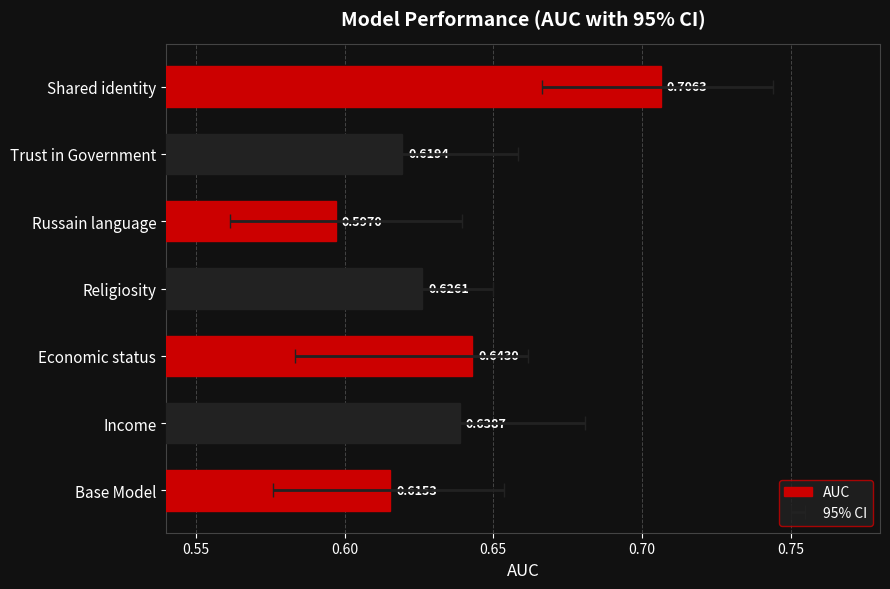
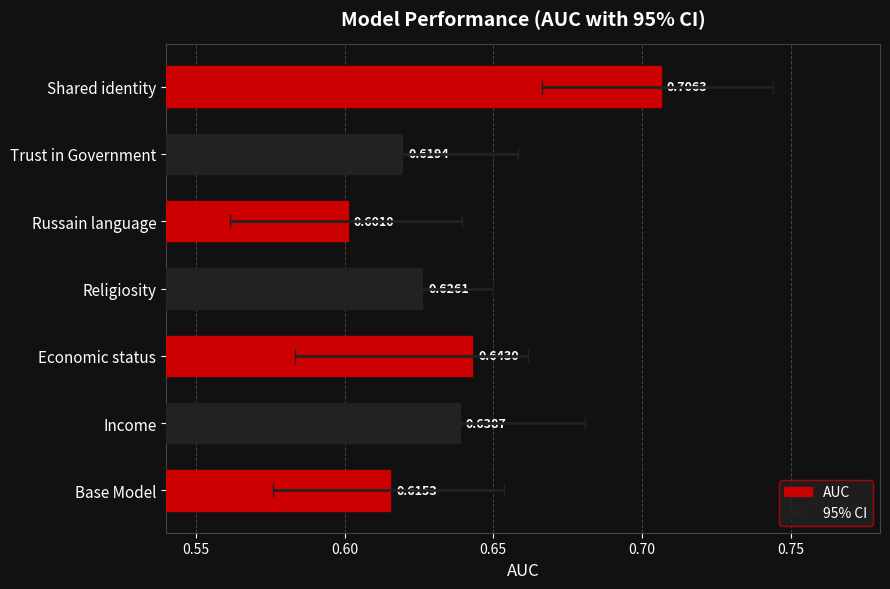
AUC, Russain language: 0.5970 -> 0.6010
